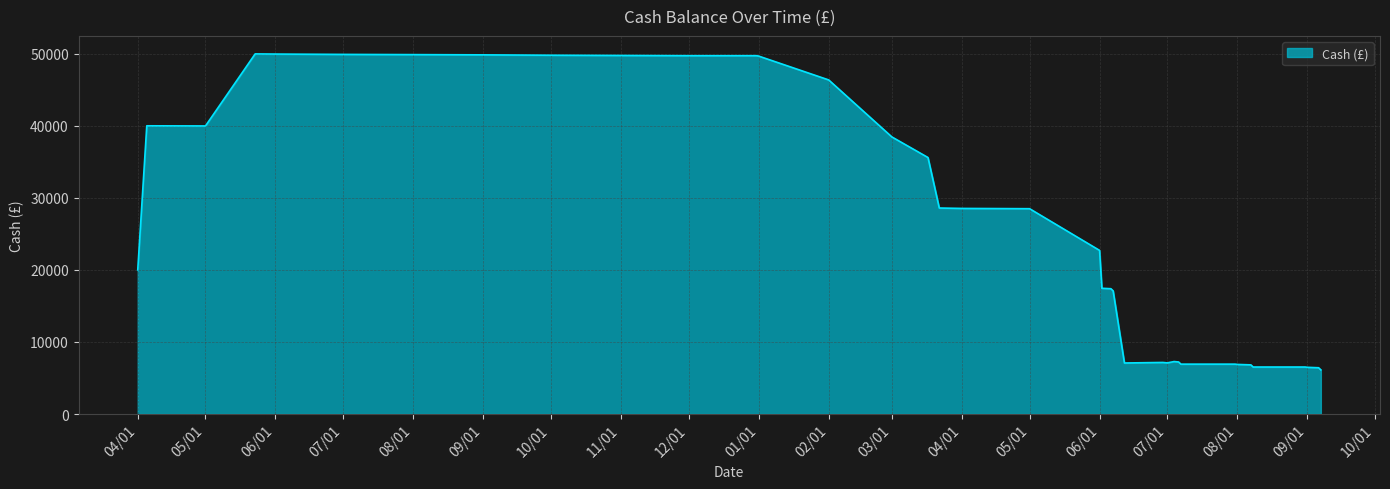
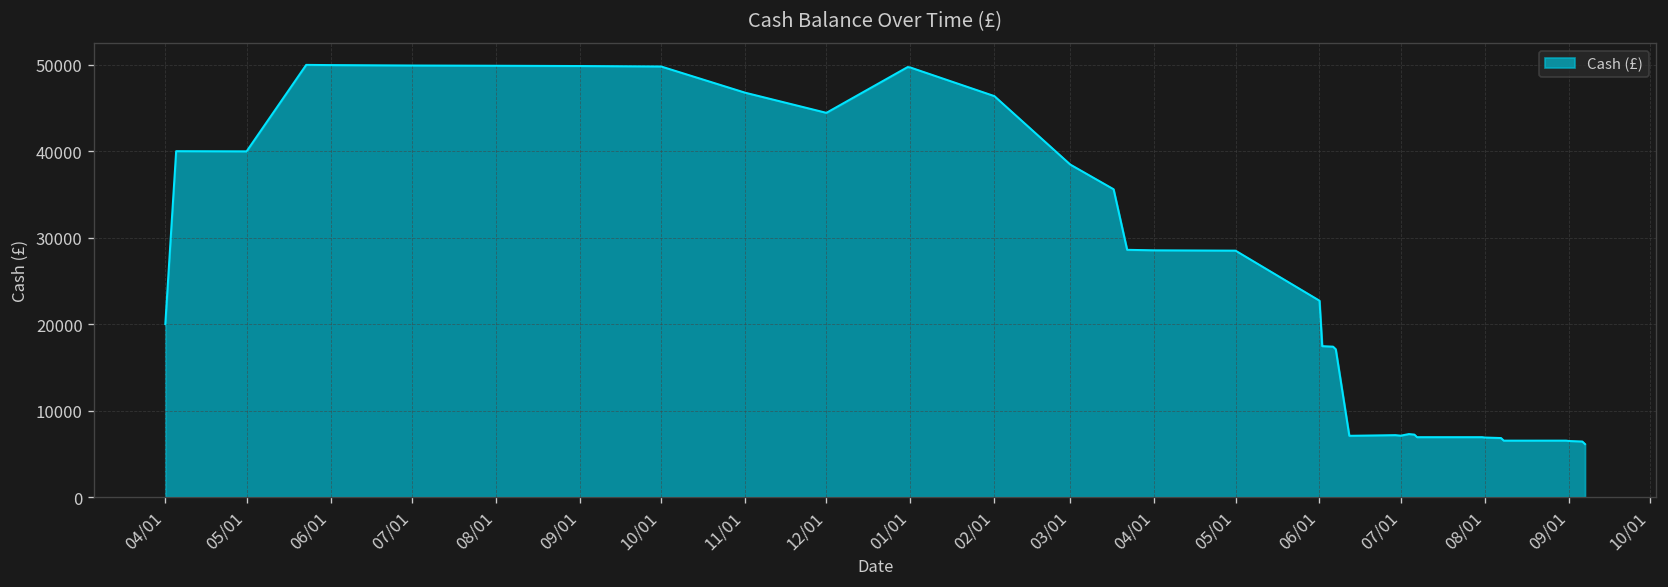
11/01: 50000 -> 47000
12/01: 50000 -> 44000
